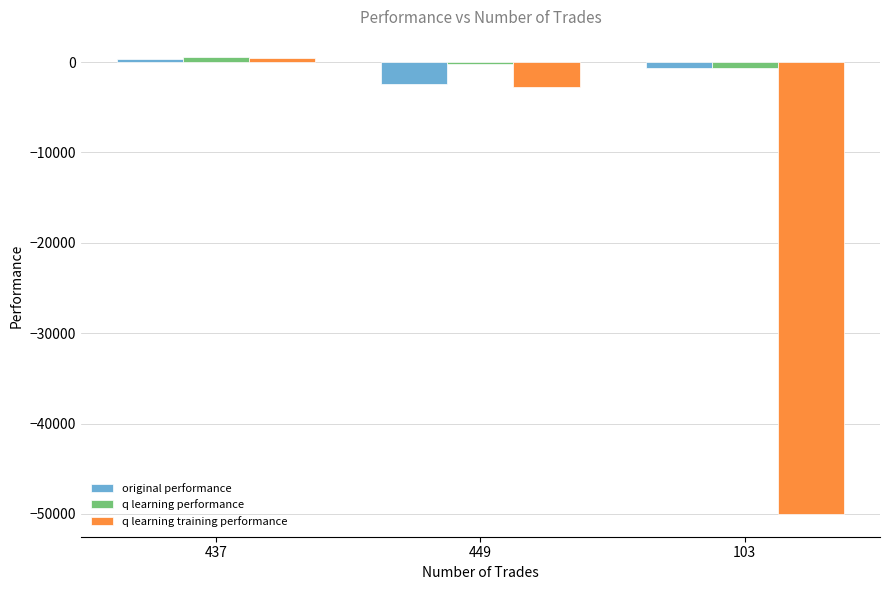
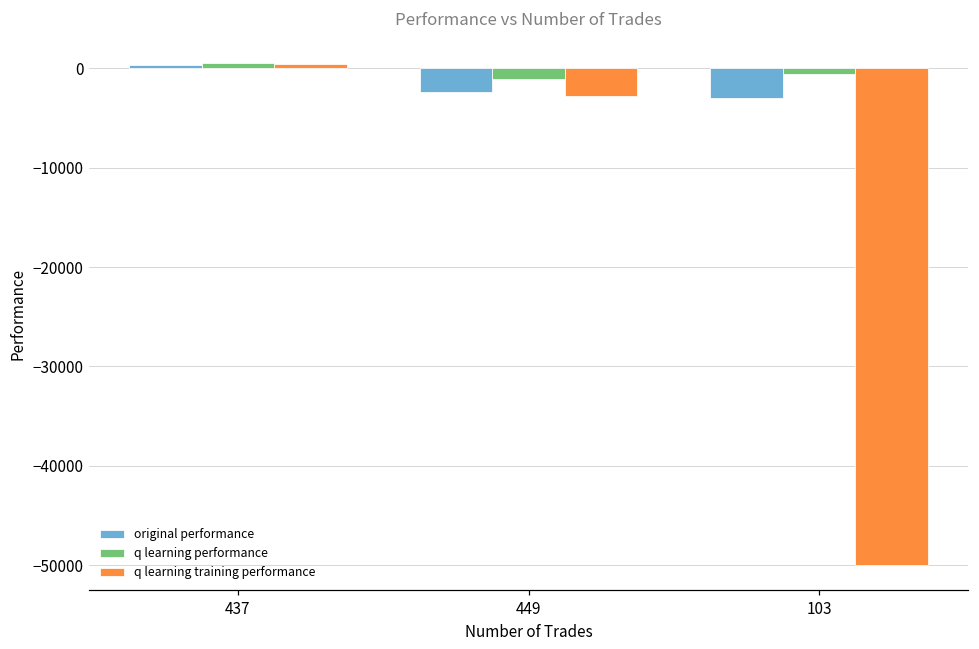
q learning performance, 449: 0 -> -1000
original performance, 103: -1000 -> -3000
